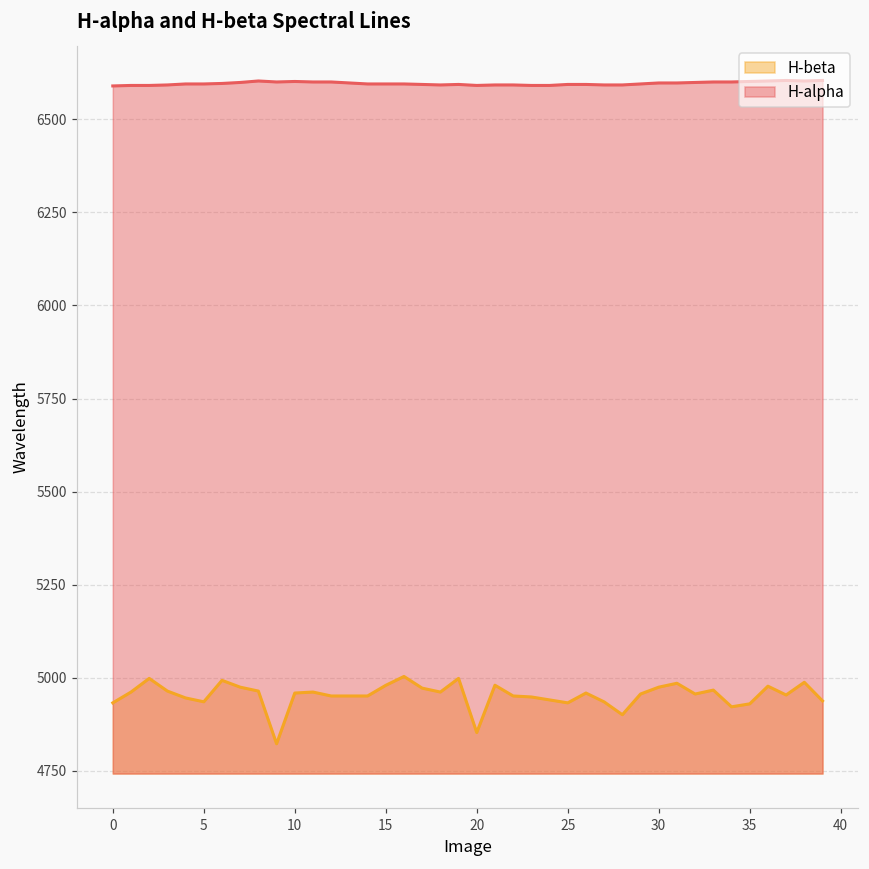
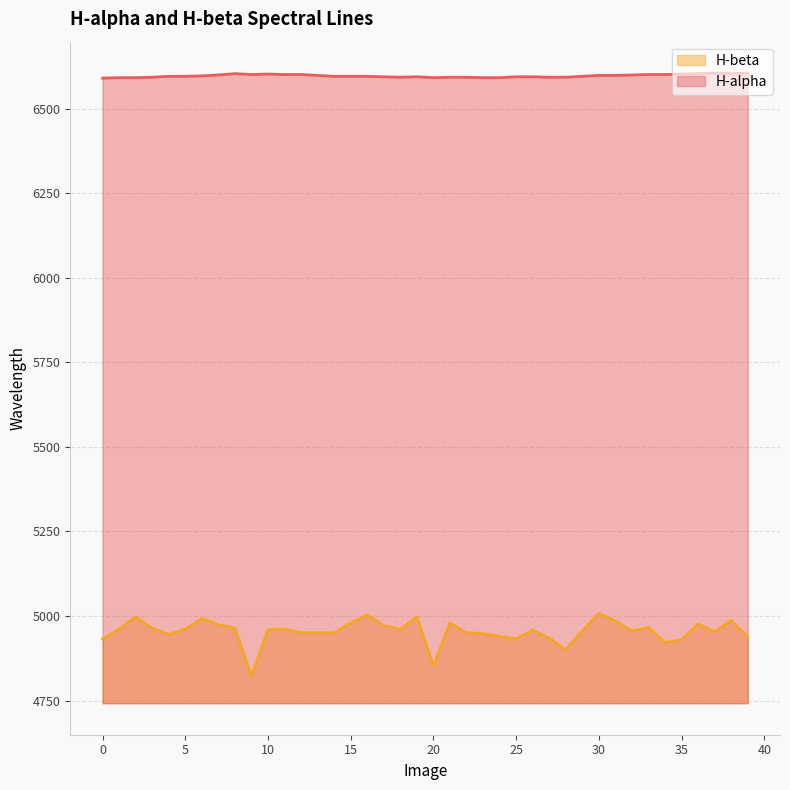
H-beta, 5: 4930 -> 4960
H-beta, 30: 4970 -> 5010
